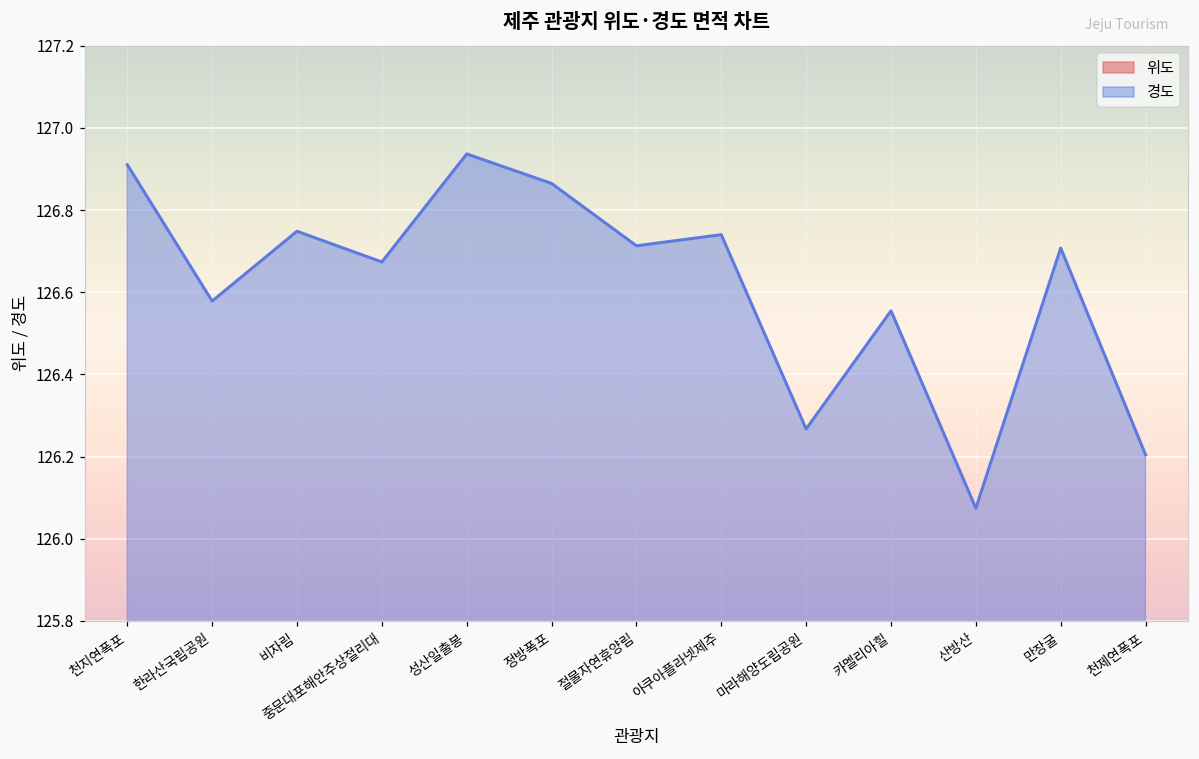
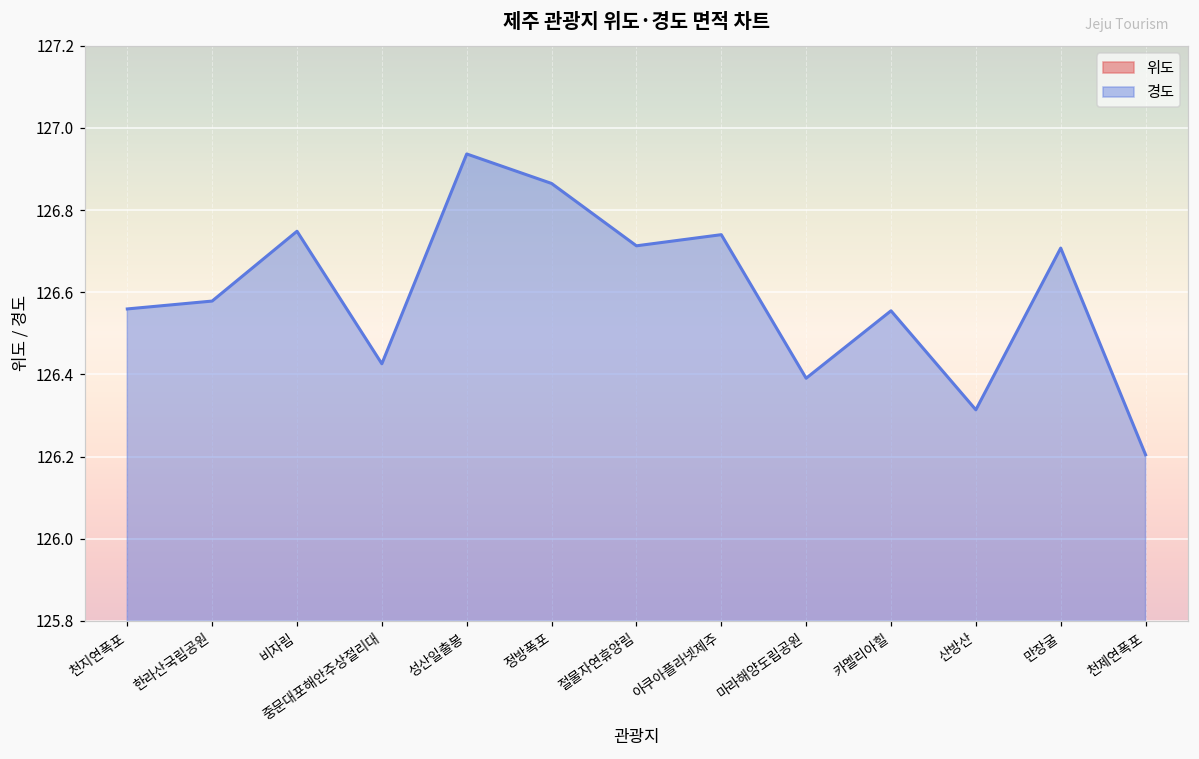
경도, 천지연폭포: 126.91 -> 126.56
경도, 중문대포해안주상절리대: 126.67 -> 126.43
경도, 마라해양도립공원: 126.27 -> 126.39
경도, 산방산: 126.07 -> 126.31
